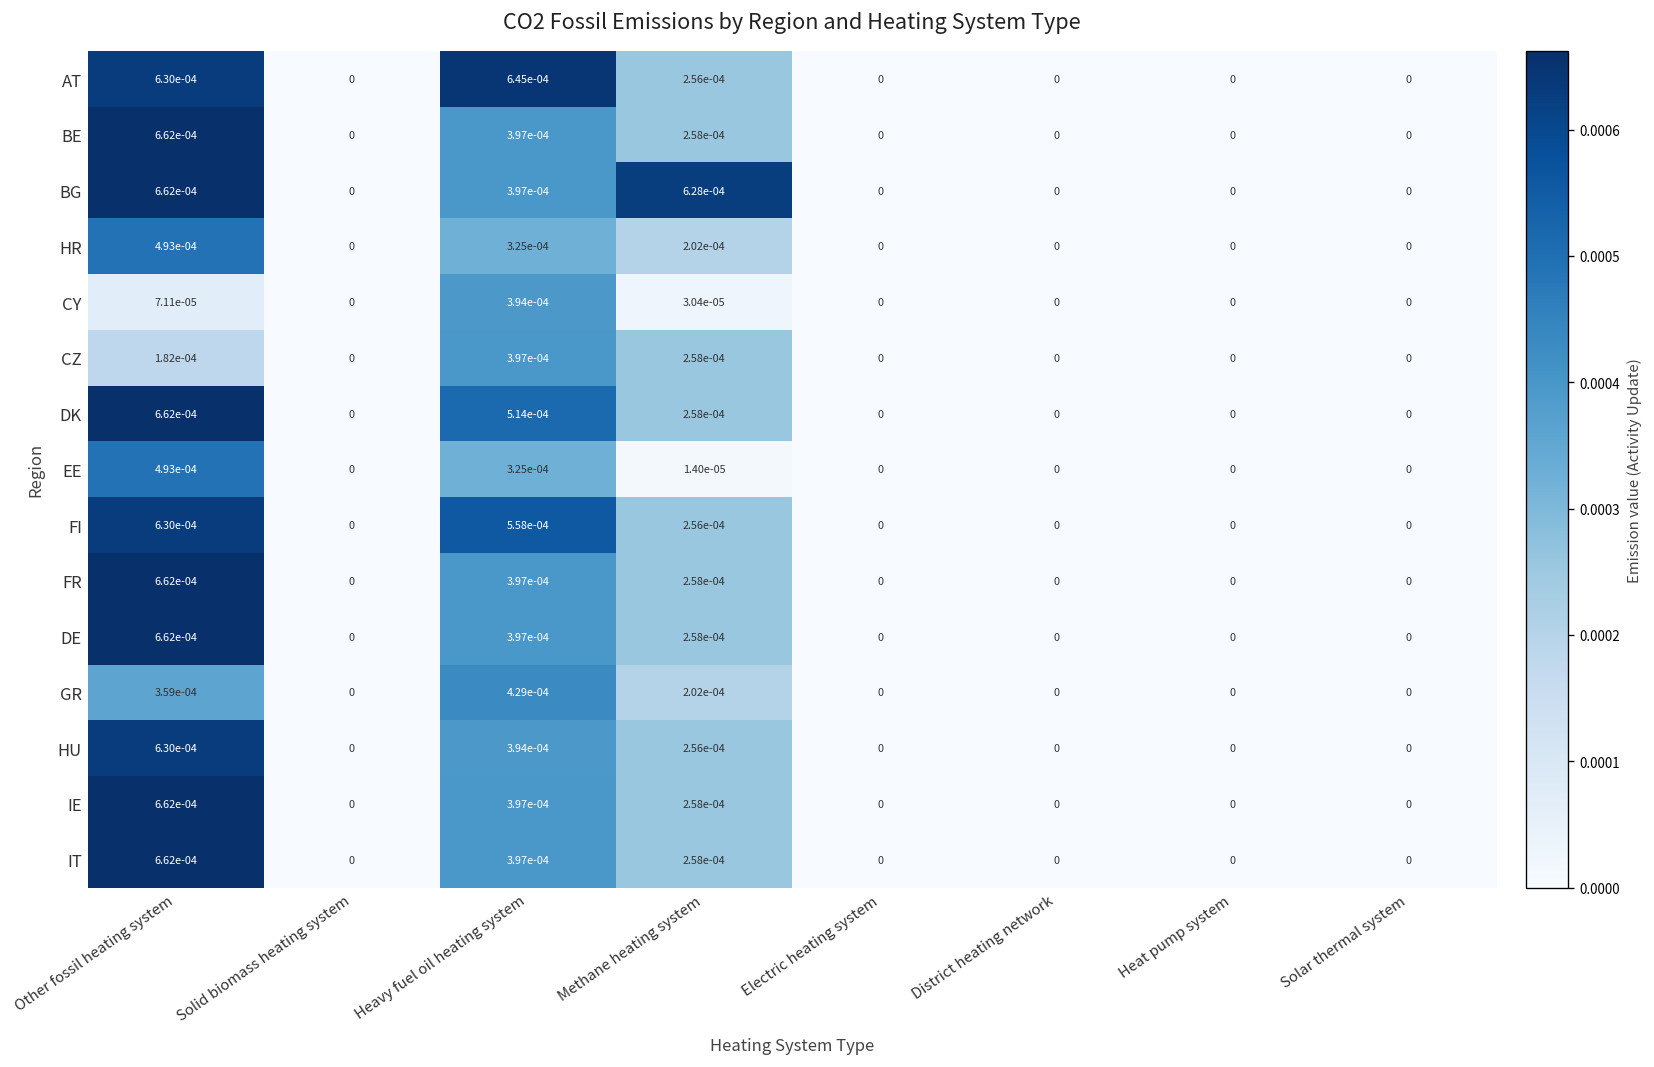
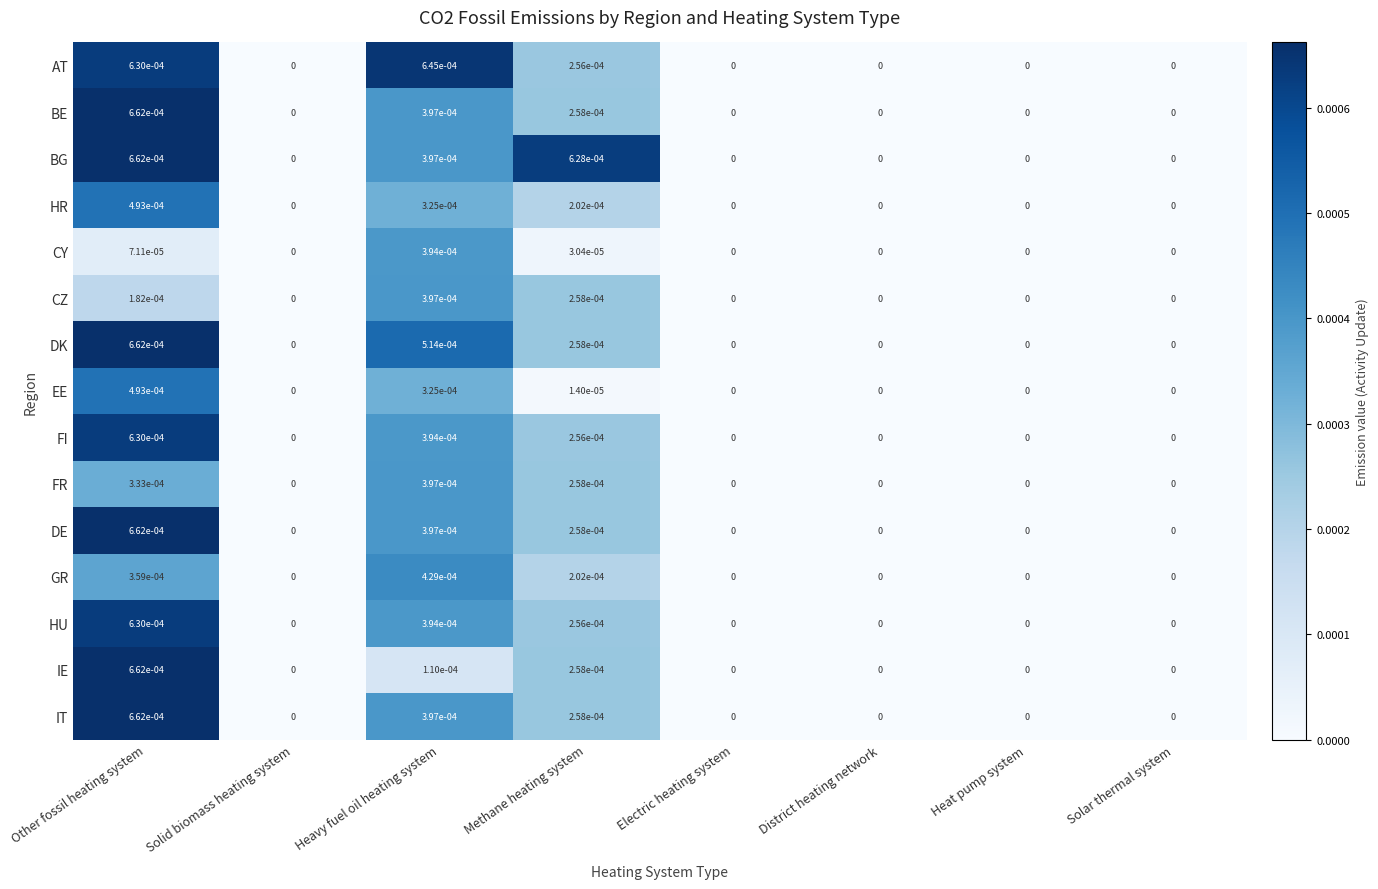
FI, Heavy fuel oil heating system: 5.58e-04 -> 3.94e-04
FR, Other fossil heating system: 6.62e-04 -> 3.33e-04
IE, Heavy fuel oil heating system: 3.97e-04 -> 1.10e-04
